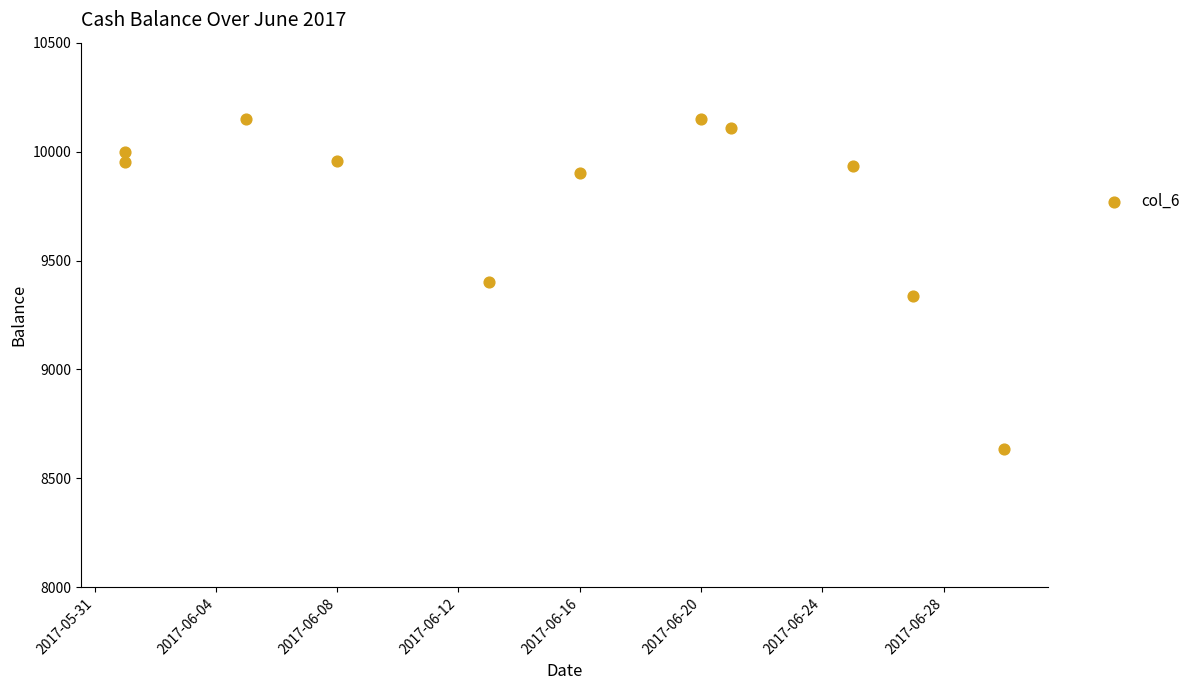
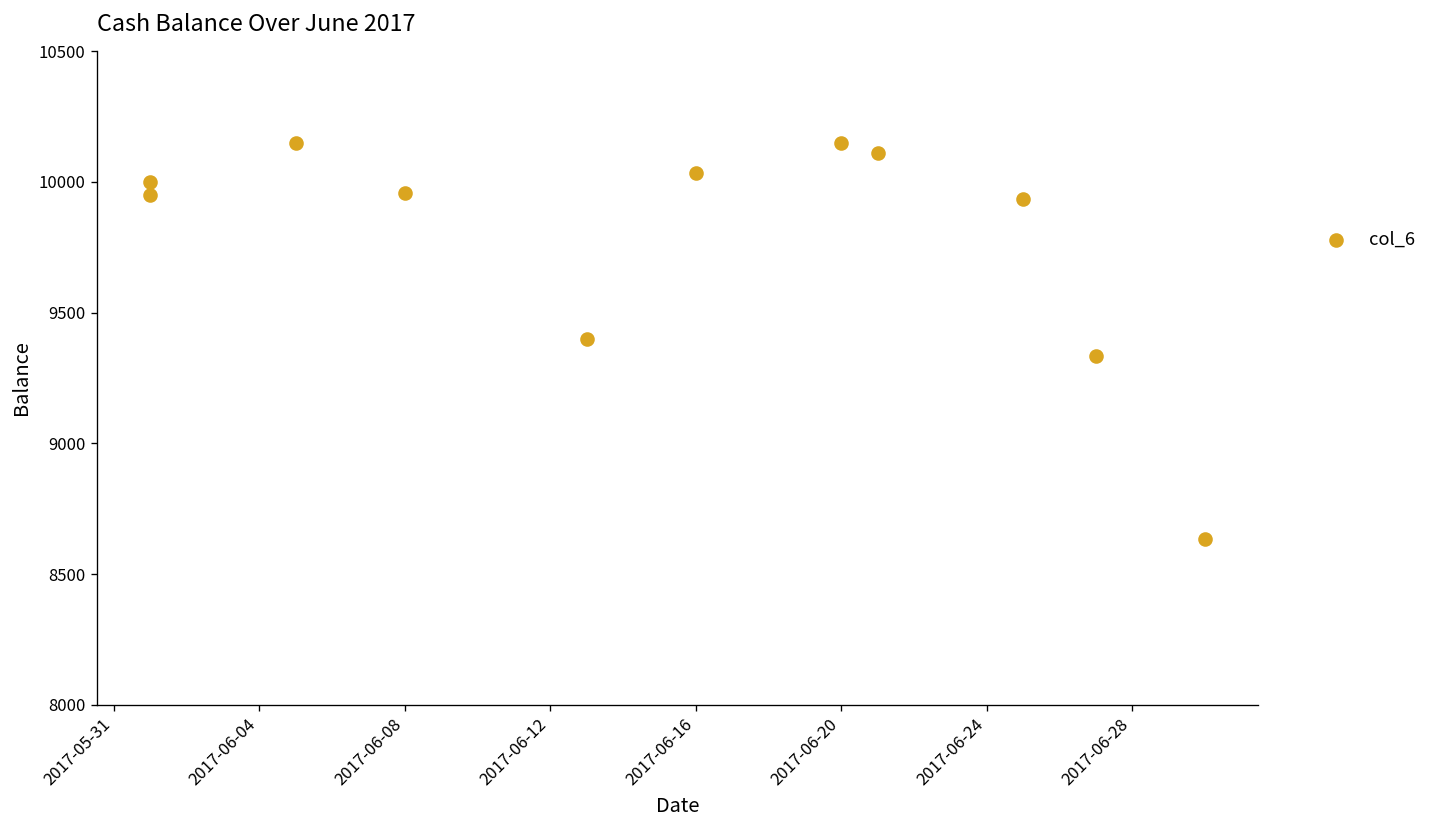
2017-06-16: 9900 -> 10040
